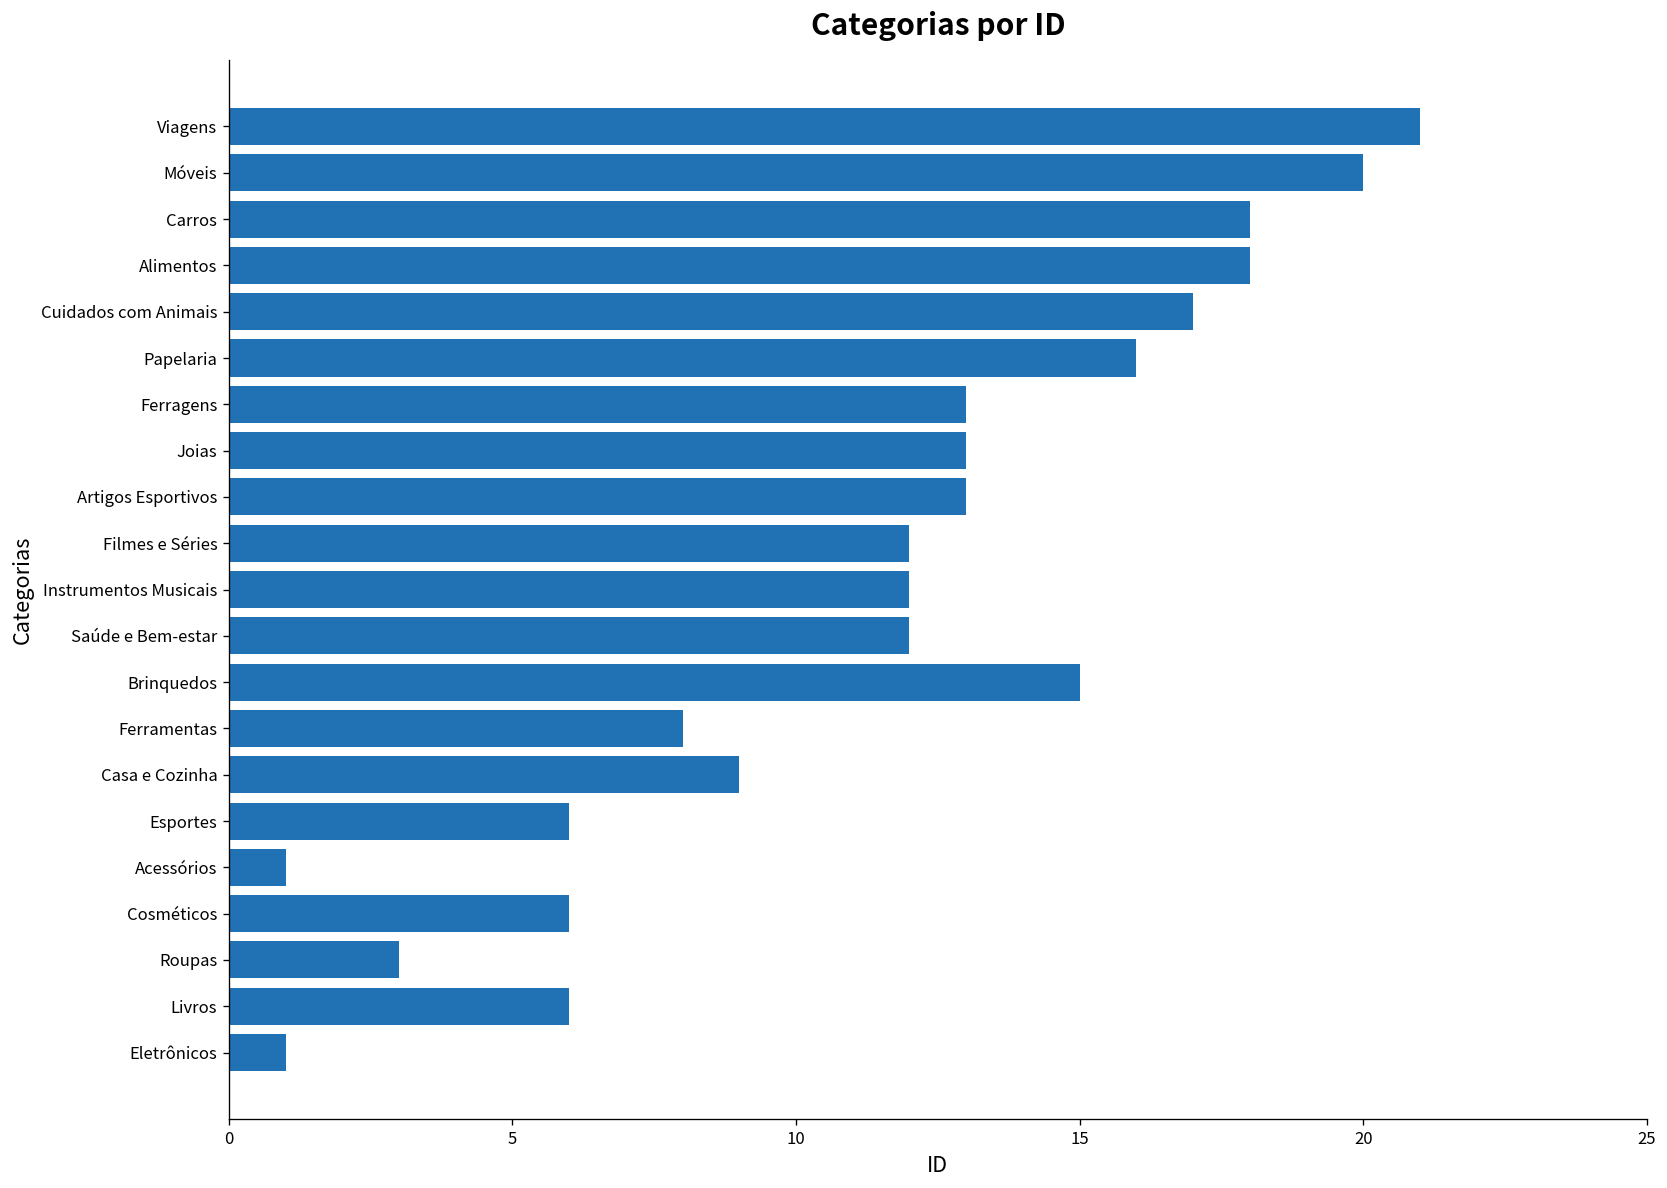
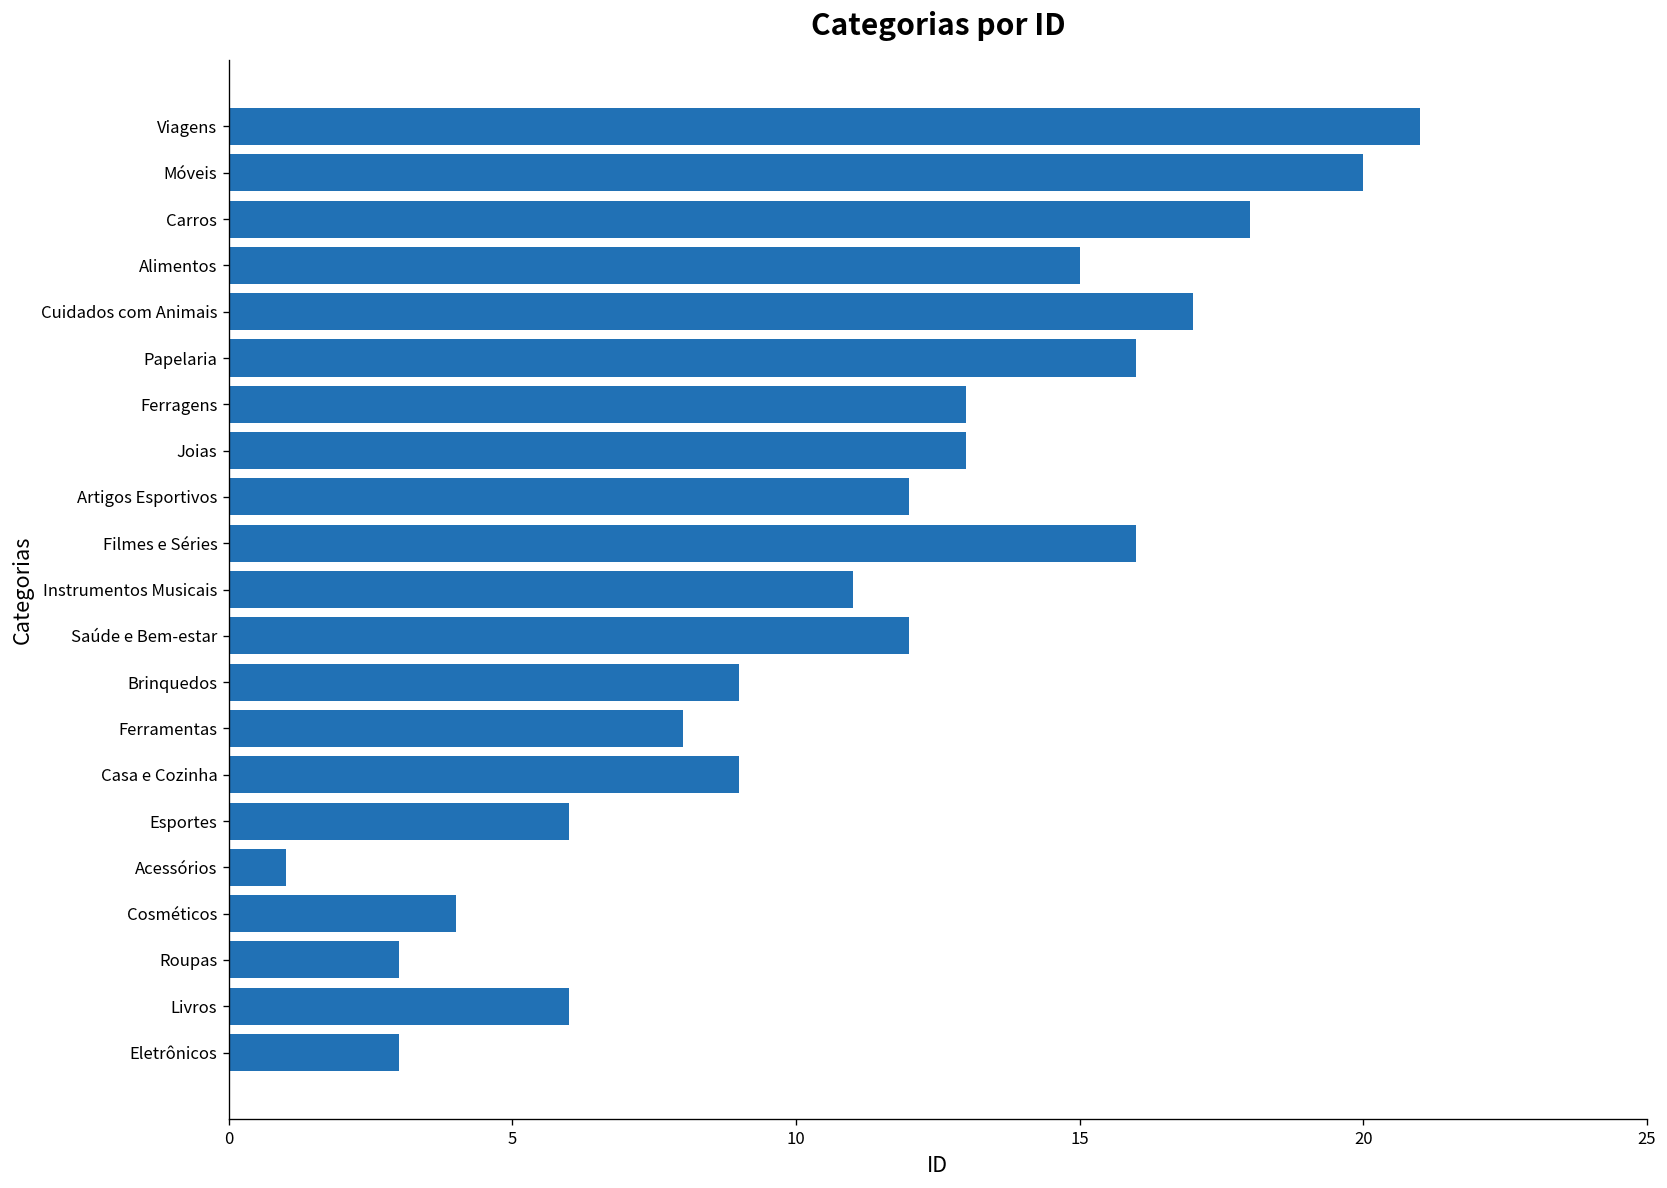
Alimentos: 18 -> 15
Artigos Esportivos: 13 -> 12
Filmes e Séries: 12 -> 16
Instrumentos Musicais: 12 -> 11
Brinquedos: 15 -> 9
Cosméticos: 6 -> 4
Eletrônicos: 1 -> 3
